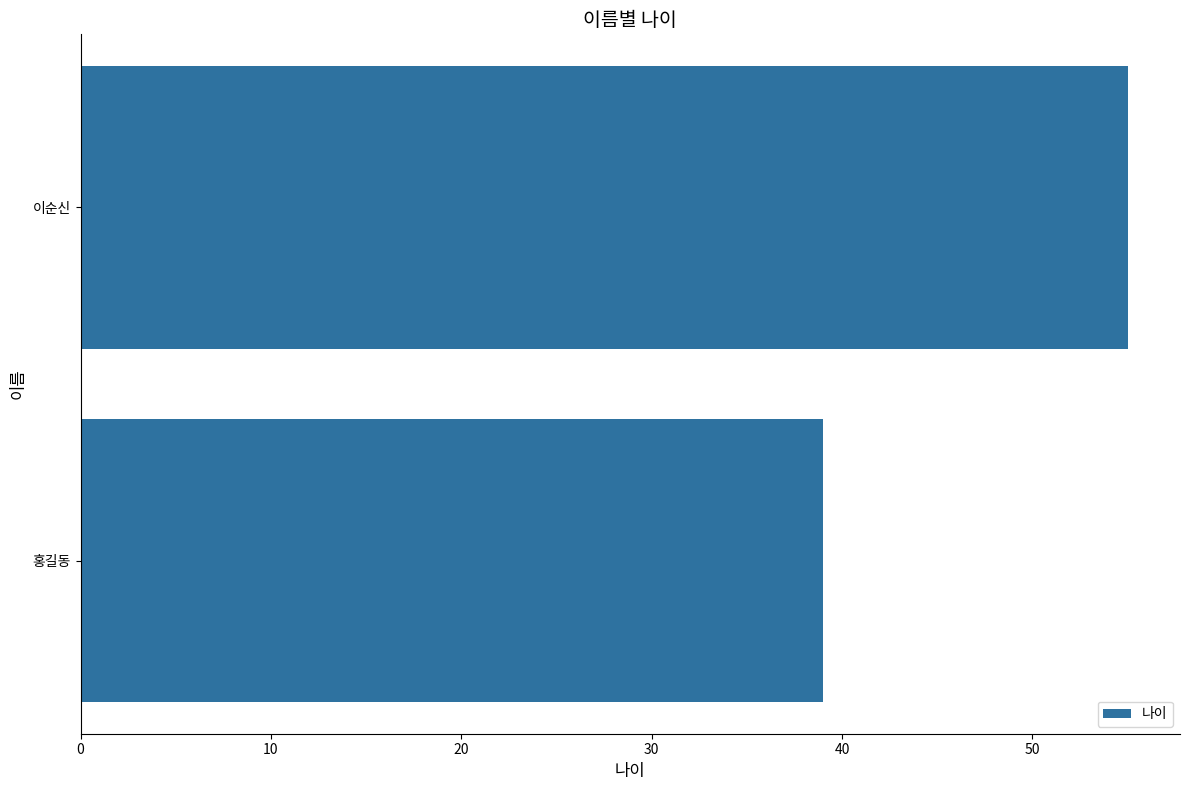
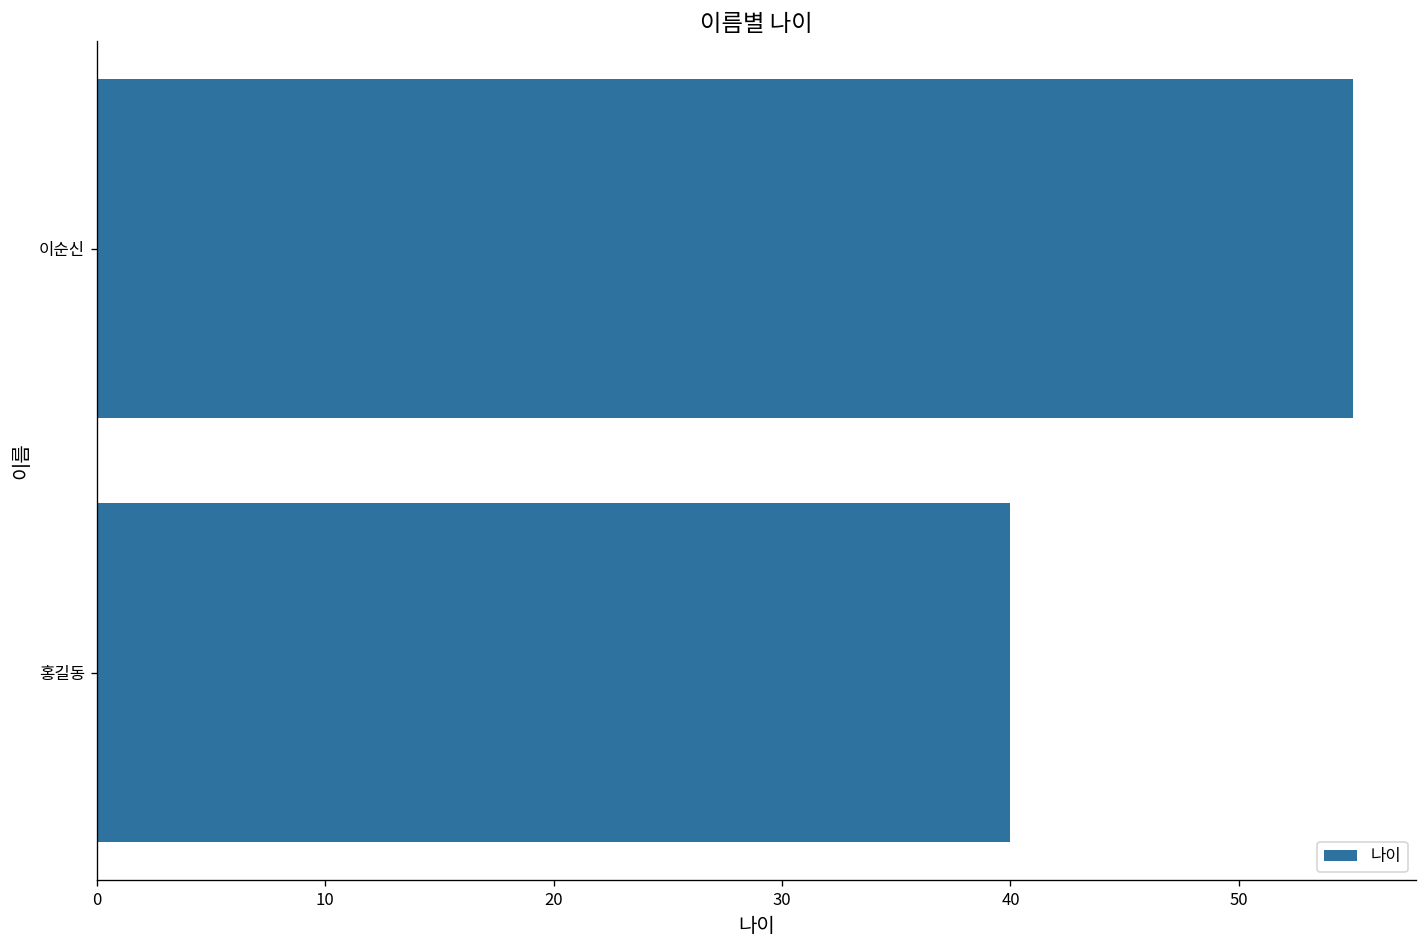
홍길동: 39 -> 40
